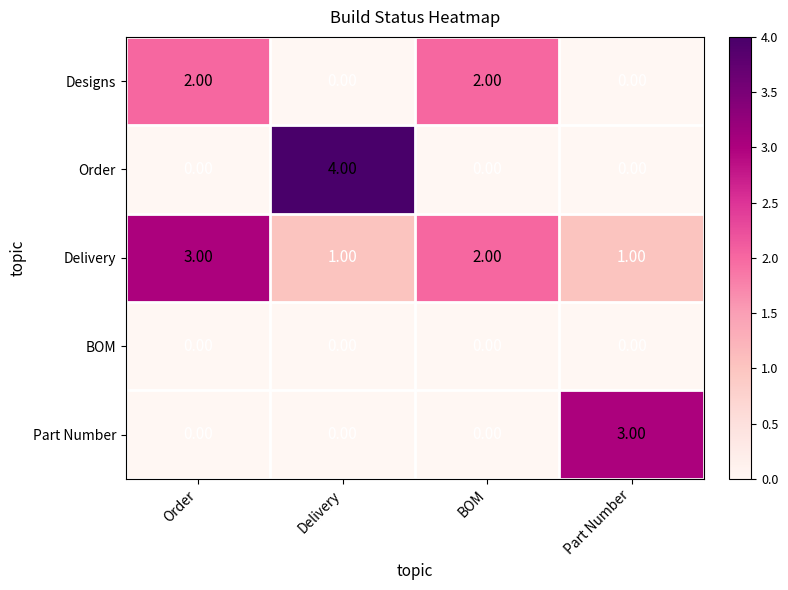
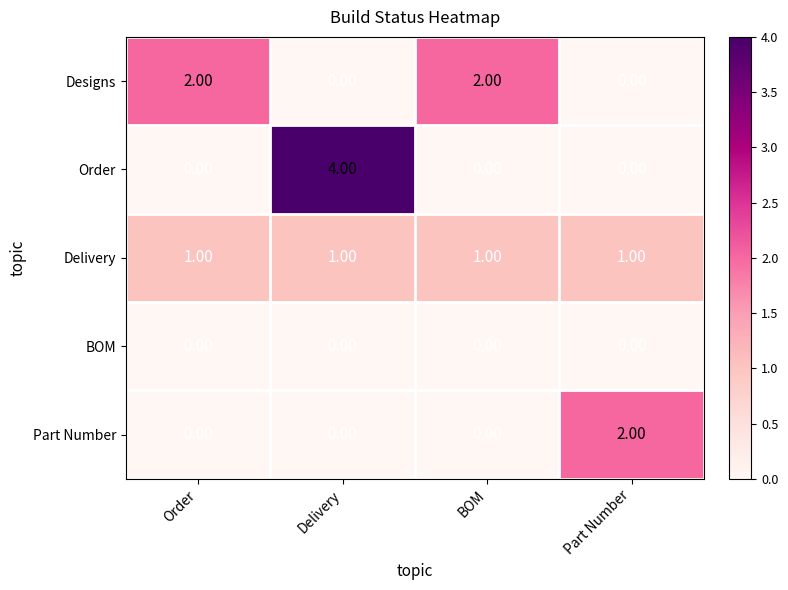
Delivery, Order: 3.00 -> 1.00
Delivery, BOM: 2.00 -> 1.00
Part Number, Part Number: 3.00 -> 2.00
